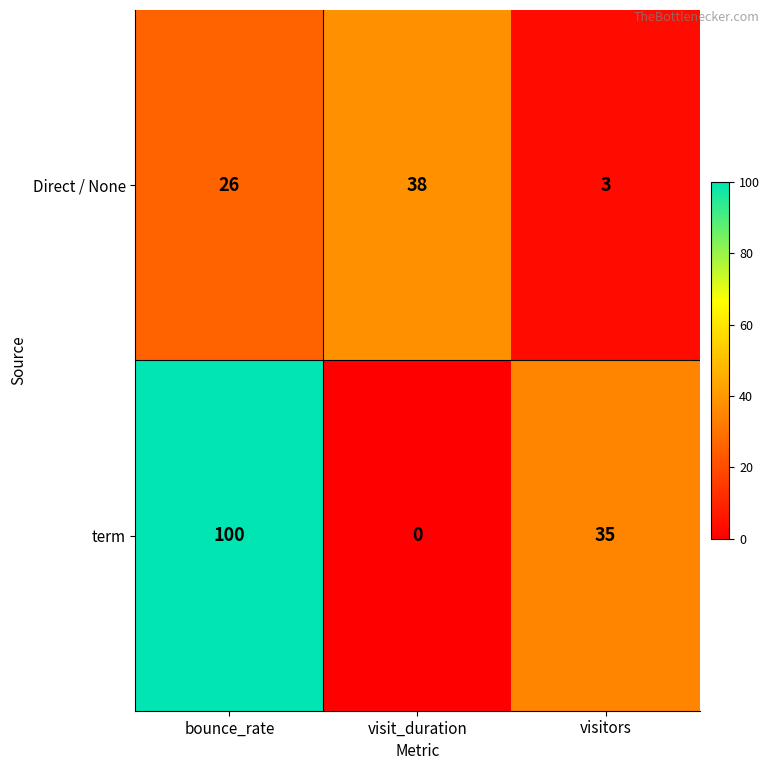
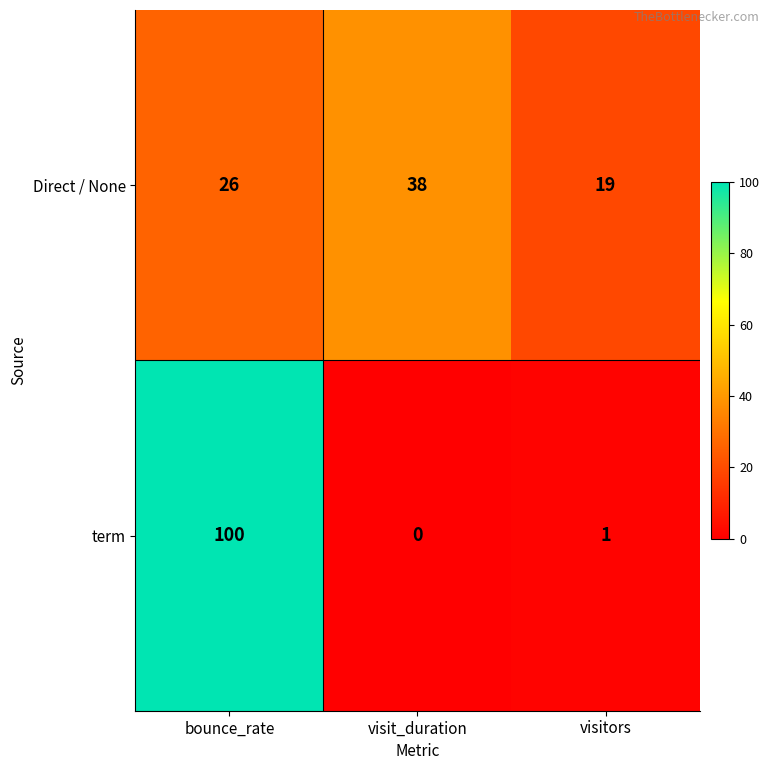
Direct / None, visitors: 3 -> 19
term, visitors: 35 -> 1
